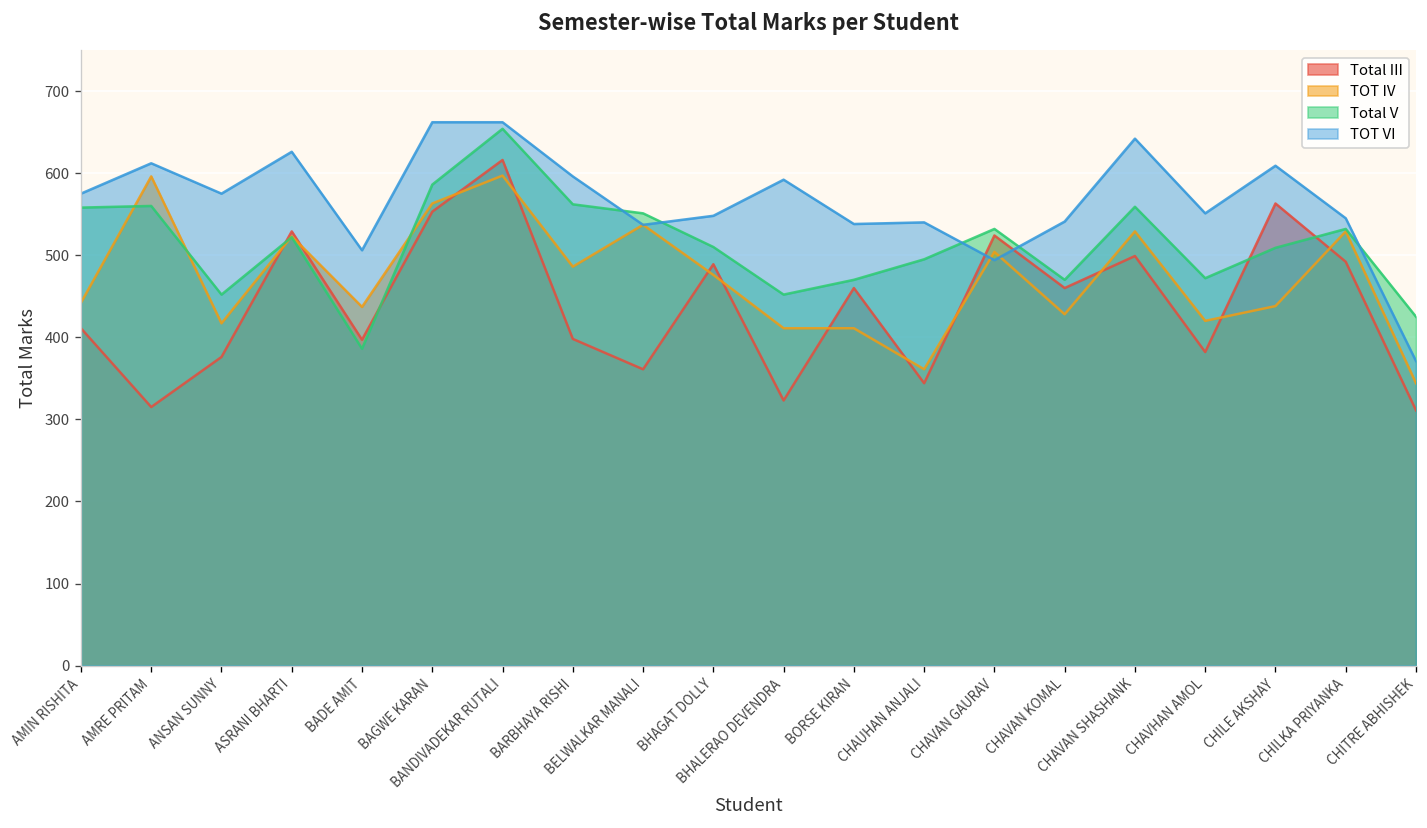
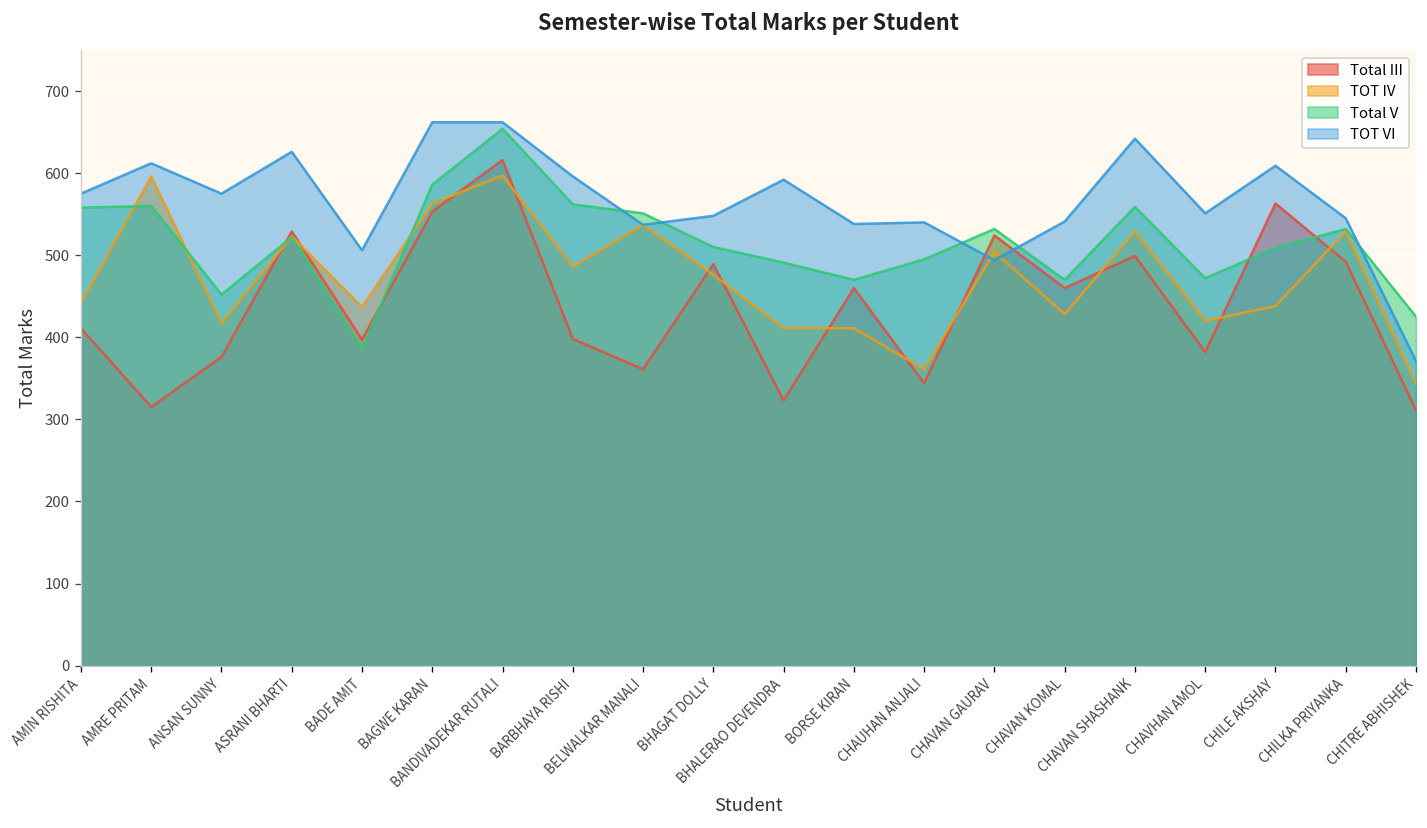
Total V, BHALERAO DEVENDRA: 450 -> 490
